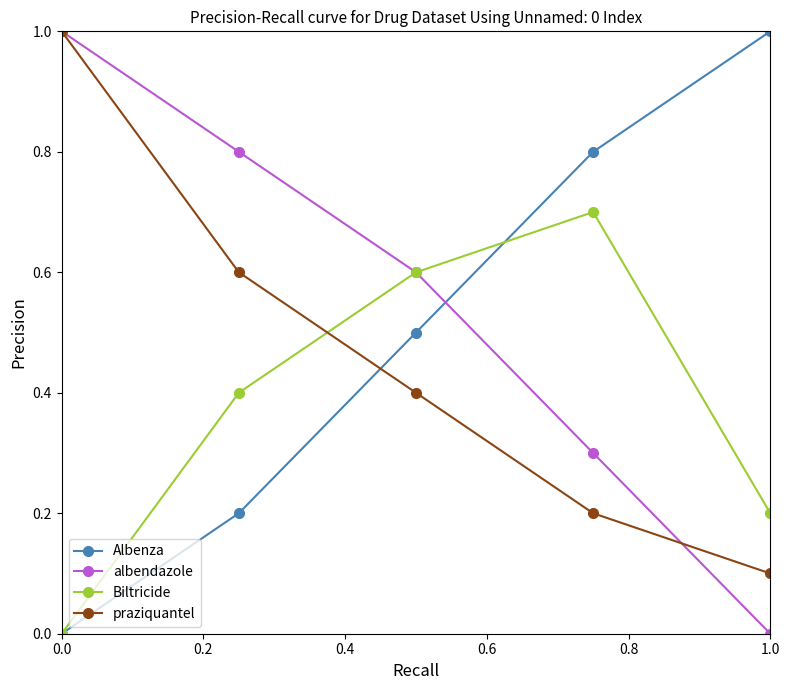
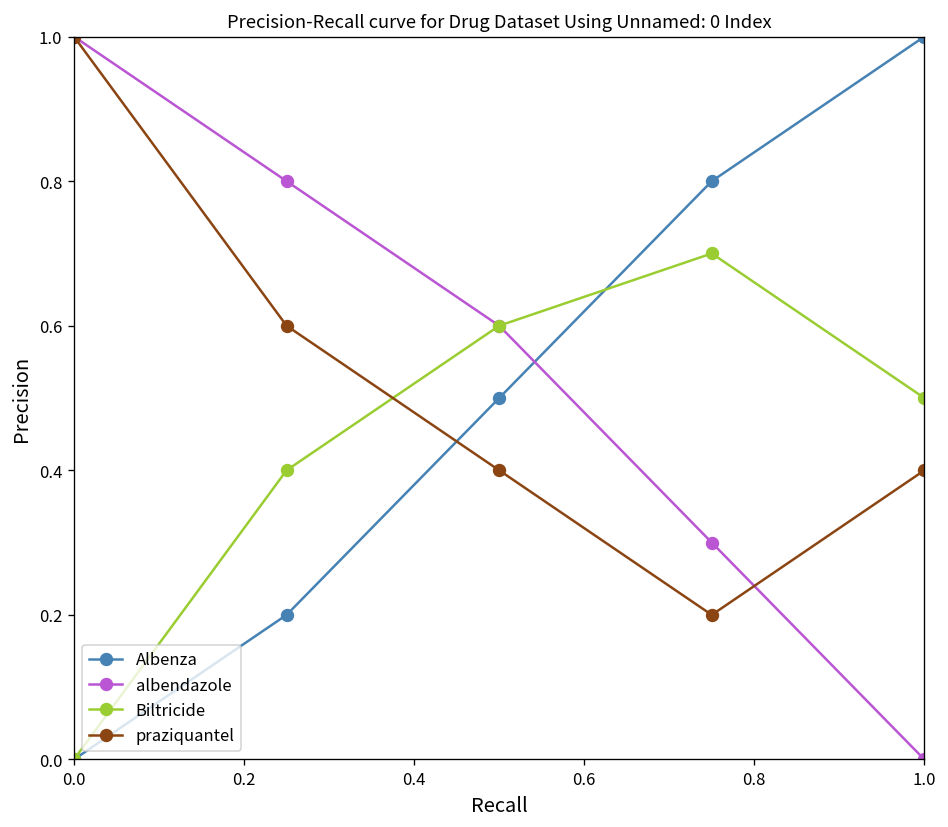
Biltricide, 1.0: 0.2 -> 0.5
praziquantel, 1.0: 0.1 -> 0.4
